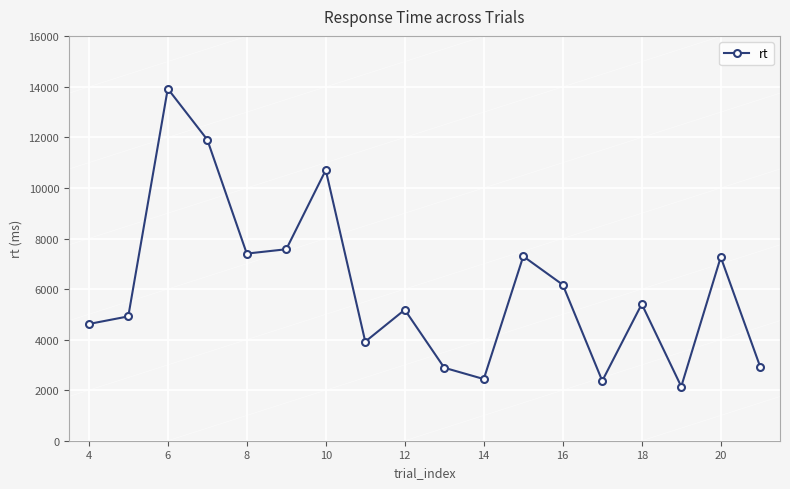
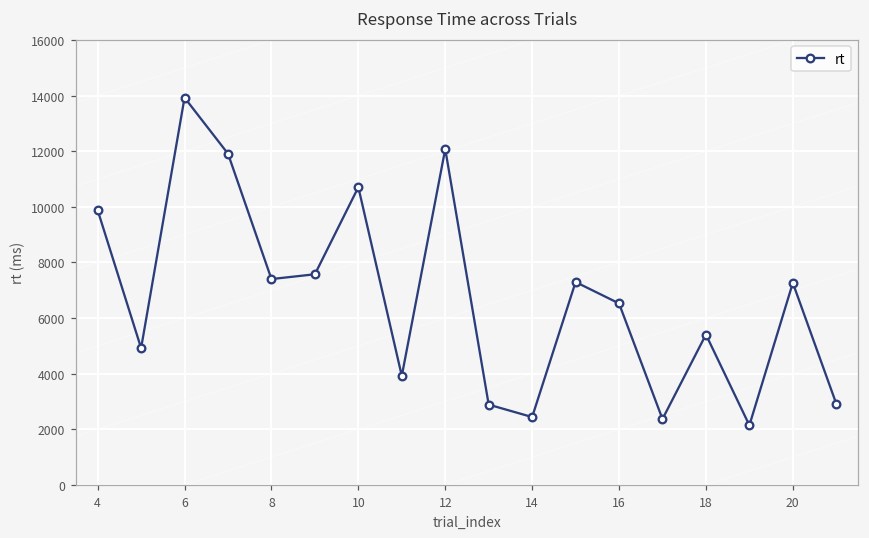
4: 4600 -> 9900
12: 5200 -> 12100
16: 6200 -> 6500
